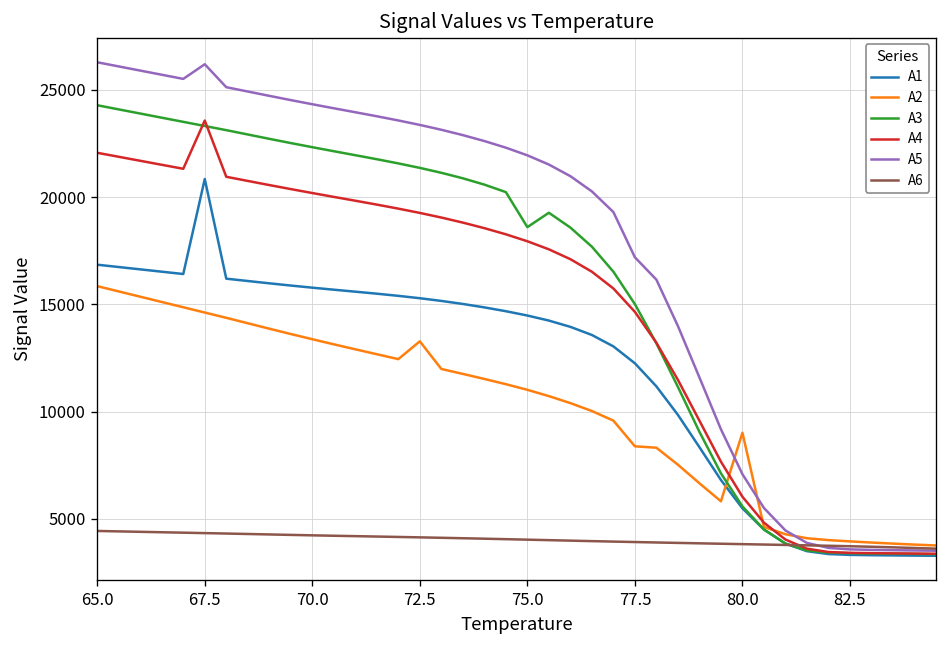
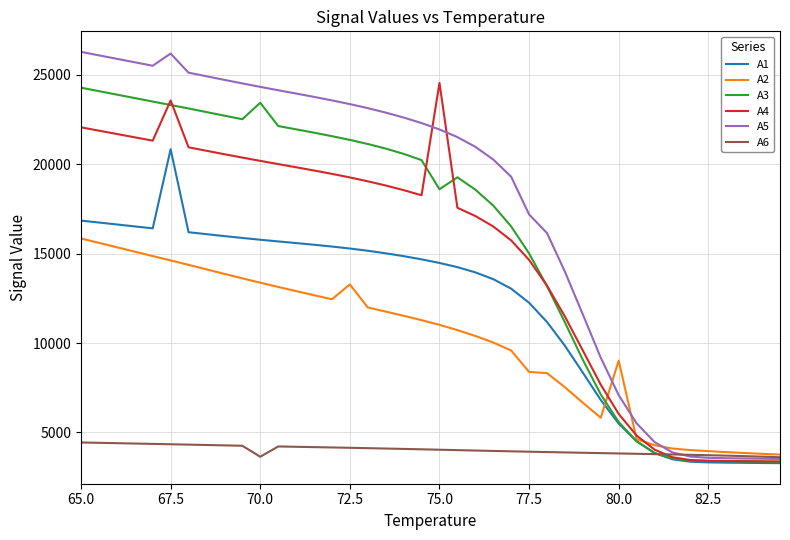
A3, 70.0: 22300 -> 23400
A6, 70.0: 4200 -> 3600
A4, 75.0: 17900 -> 24600
